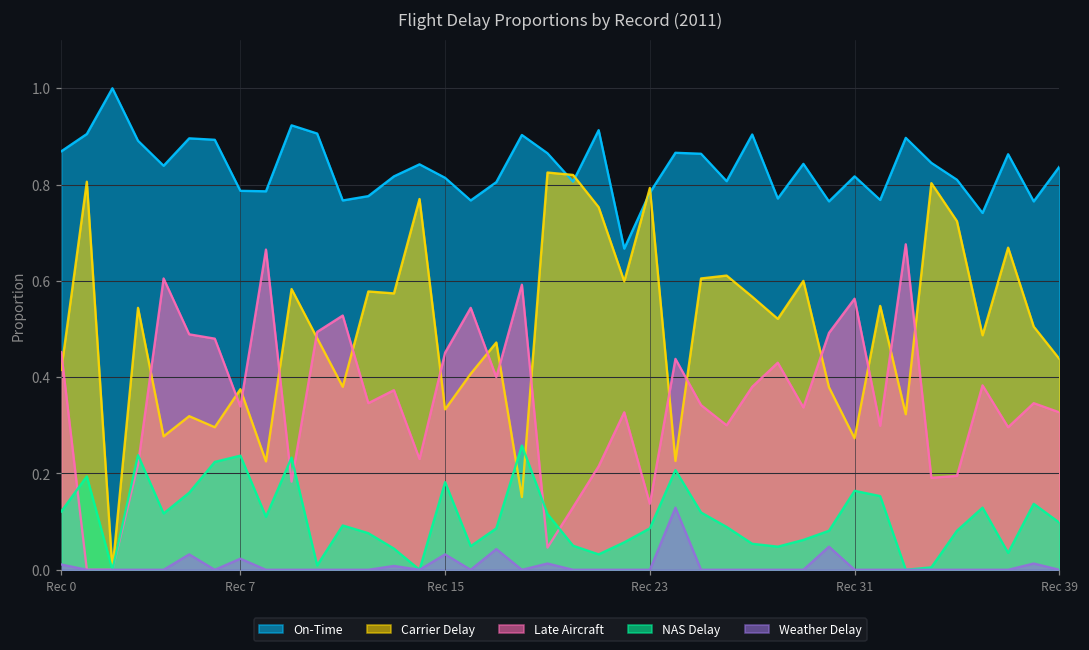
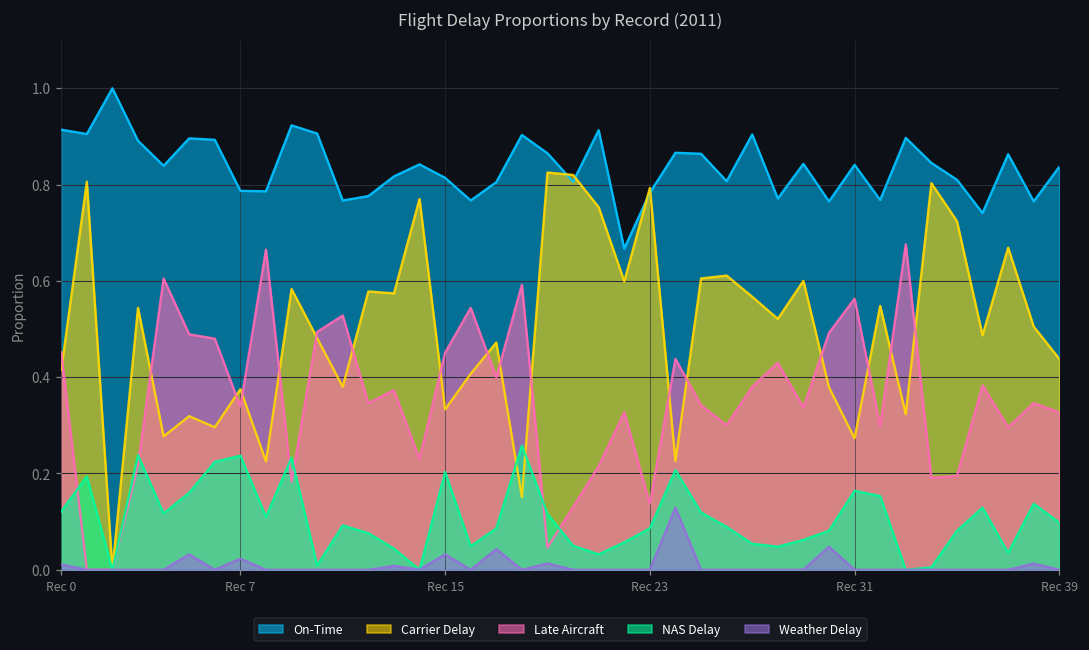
On-Time, Rec 0: 0.87 -> 0.91
NAS Delay, Rec 15: 0.18 -> 0.20
On-Time, Rec 31: 0.82 -> 0.84
